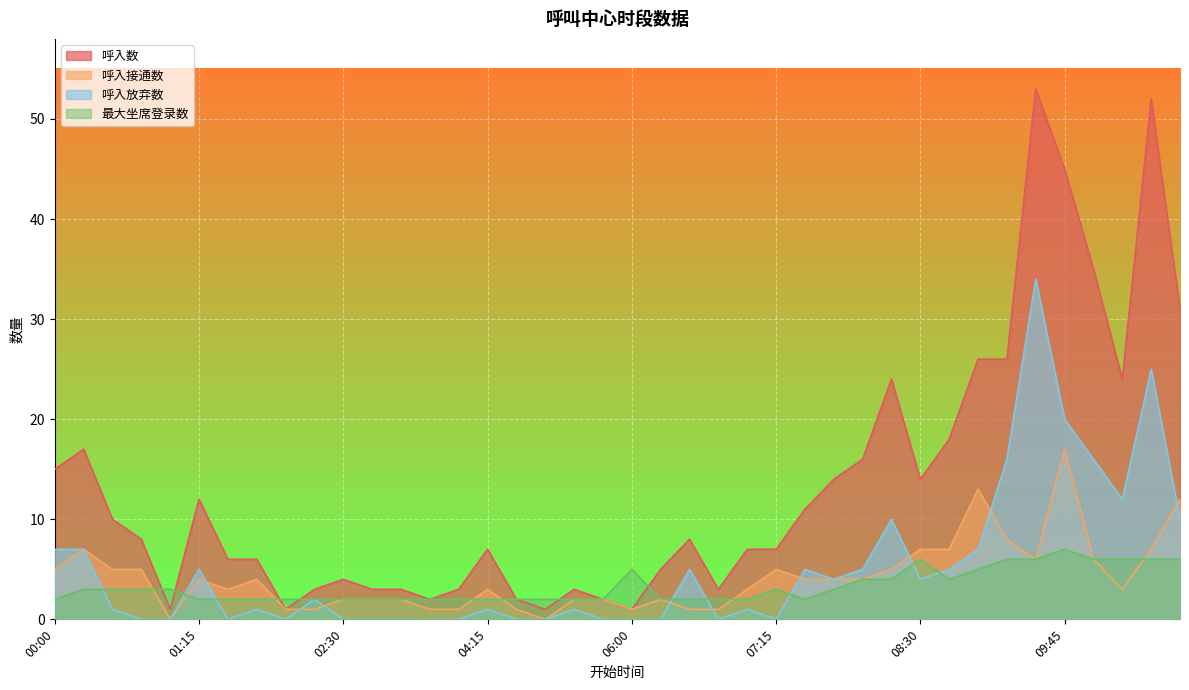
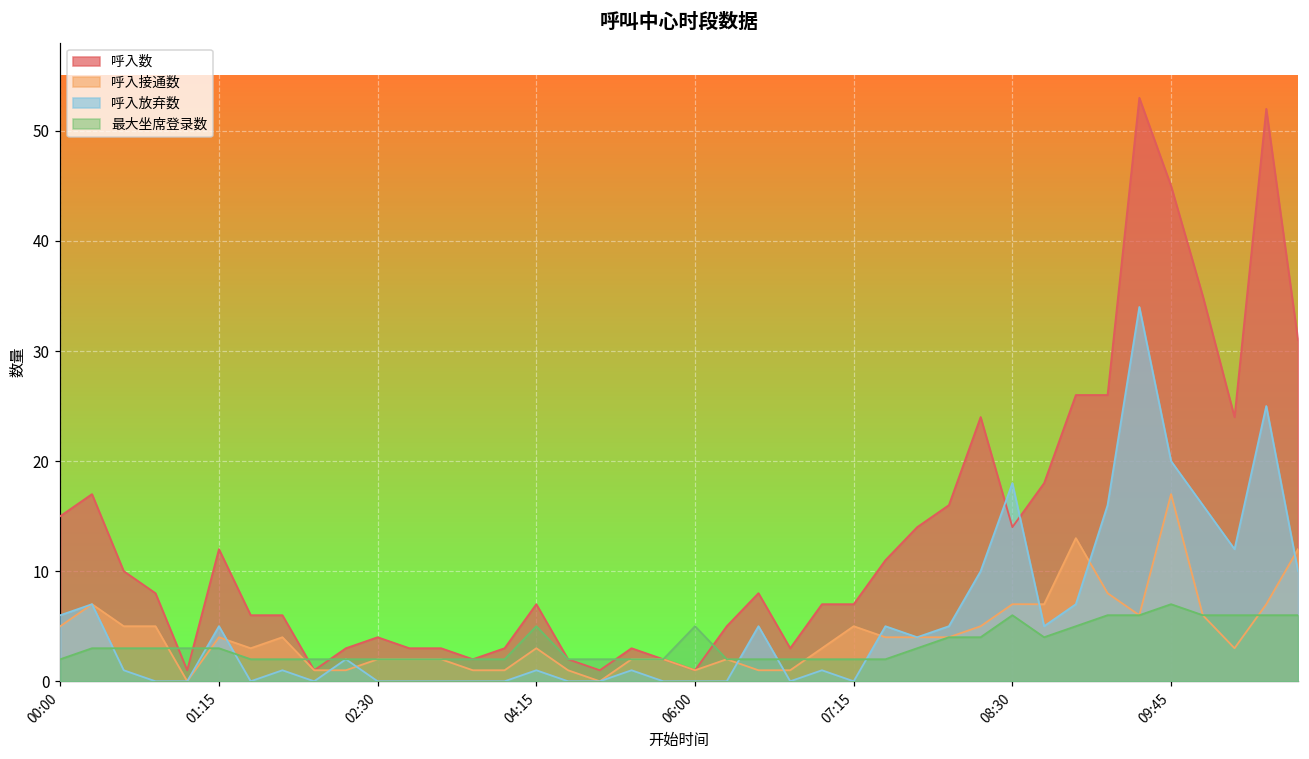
呼入放弃数, 00:00: 7 -> 6
最大坐席登录数, 01:15: 2 -> 3
最大坐席登录数, 04:15: 2 -> 5
最大坐席登录数, 07:15: 3 -> 2
呼入放弃数, 08:30: 4 -> 18
